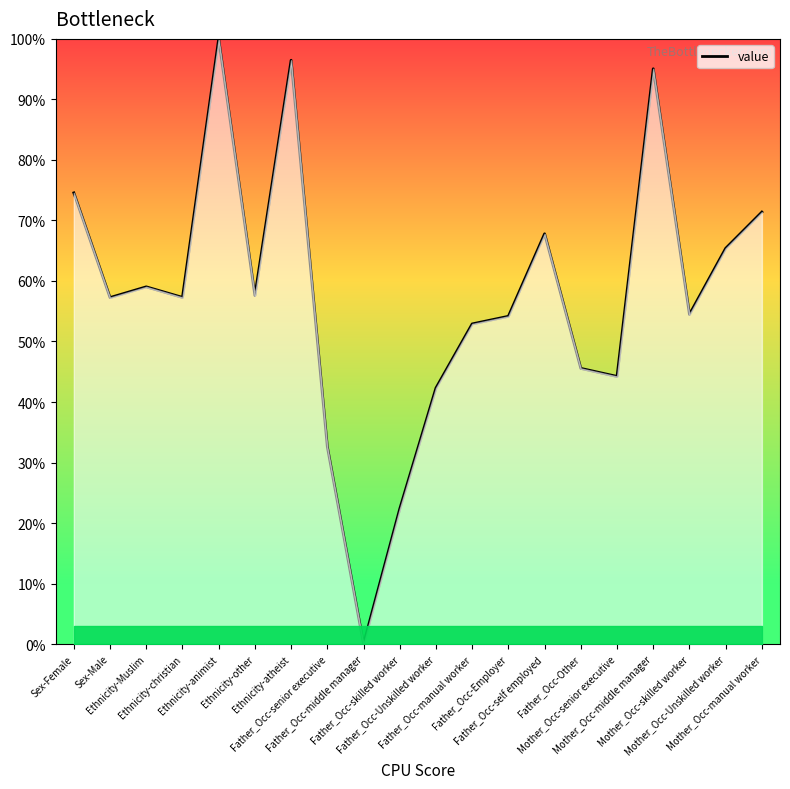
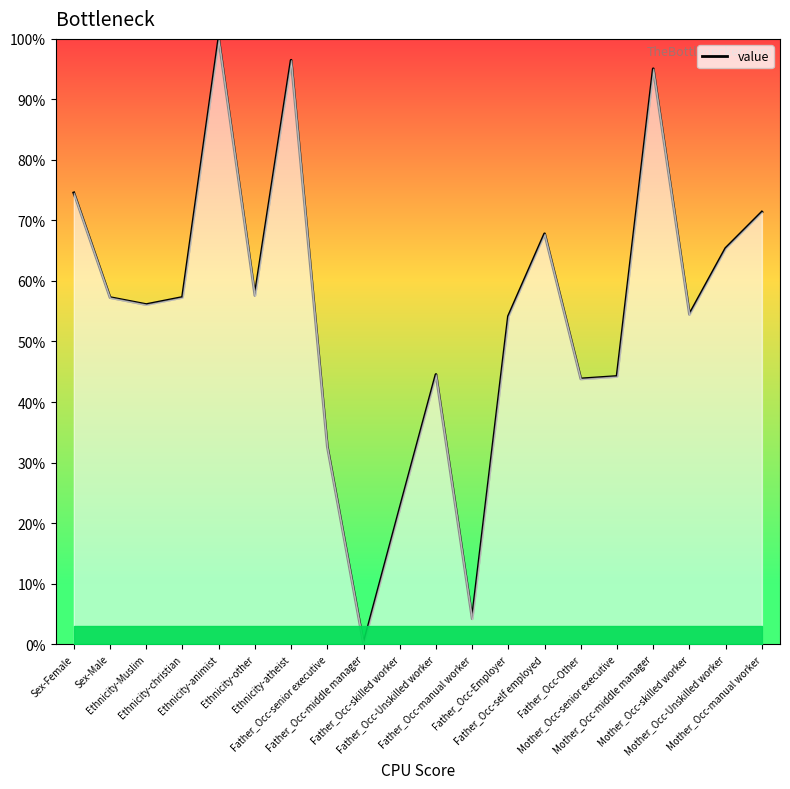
value, Ethnicity-Muslim: 59% -> 56%
value, Father_Occ-Unskilled worker: 42% -> 45%
value, Father_Occ-manual worker: 53% -> 4%
value, Father_Occ-Other: 46% -> 44%
